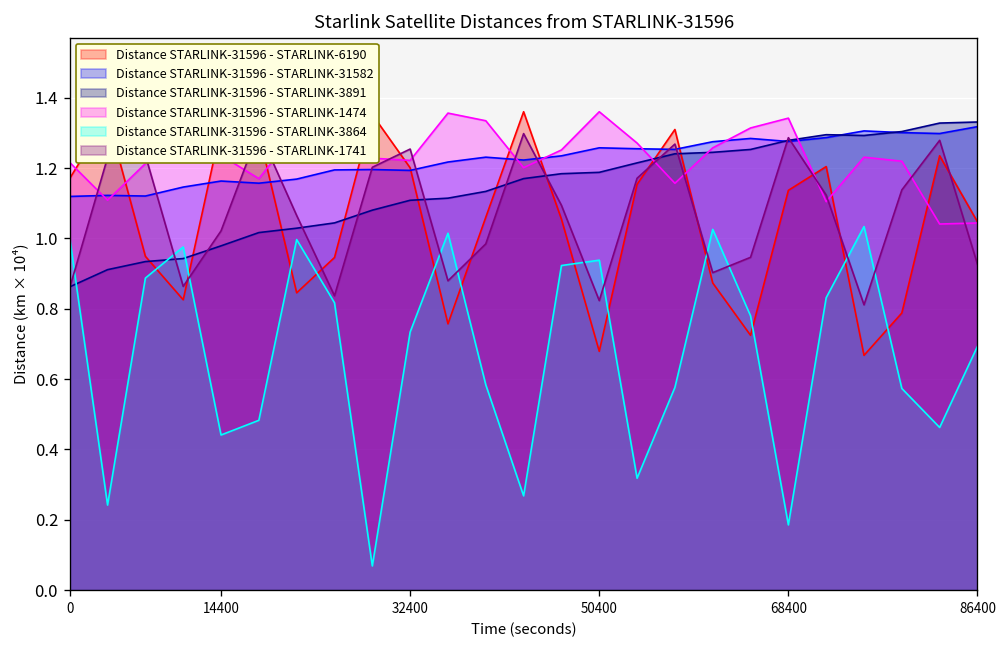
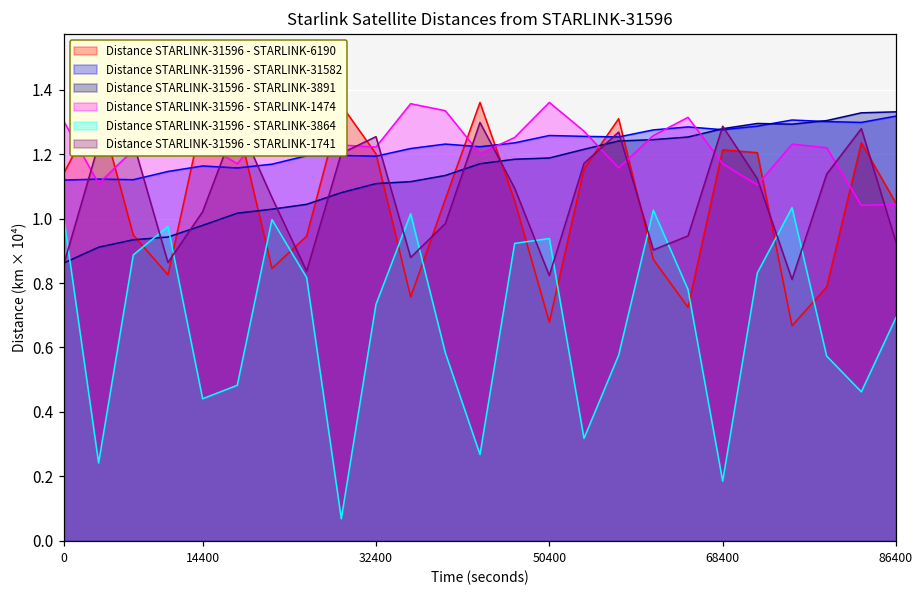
Distance STARLINK-31596 - STARLINK-6190, 0: 1.17 -> 1.14
Distance STARLINK-31596 - STARLINK-1474, 0: 1.22 -> 1.30
Distance STARLINK-31596 - STARLINK-6190, 68400: 1.14 -> 1.21
Distance STARLINK-31596 - STARLINK-1474, 68400: 1.34 -> 1.17
